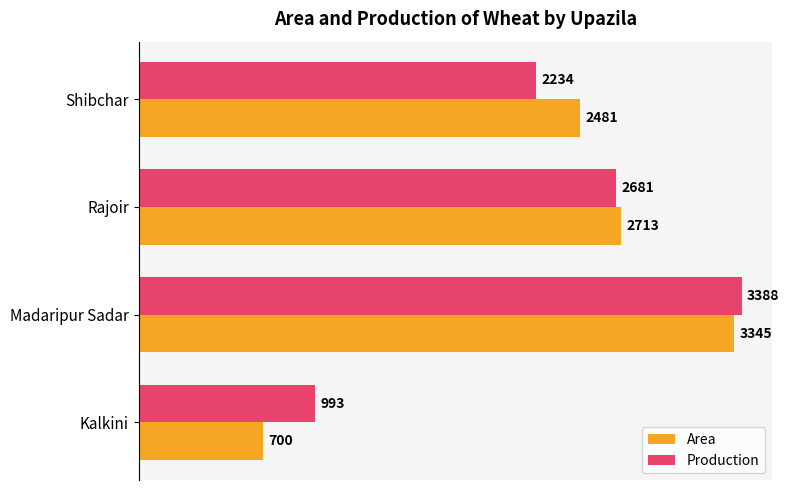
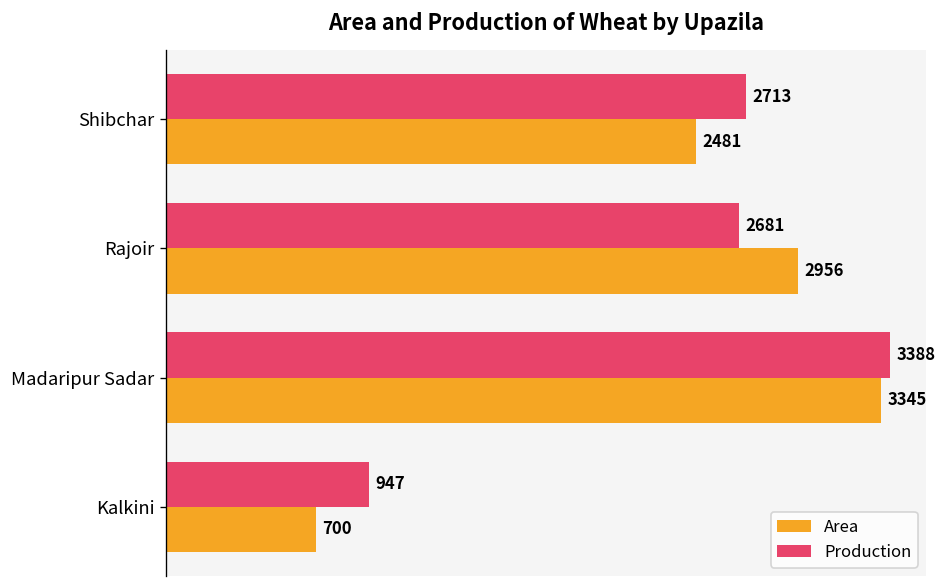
Production, Shibchar: 2234 -> 2713
Area, Rajoir: 2713 -> 2956
Production, Kalkini: 993 -> 947
